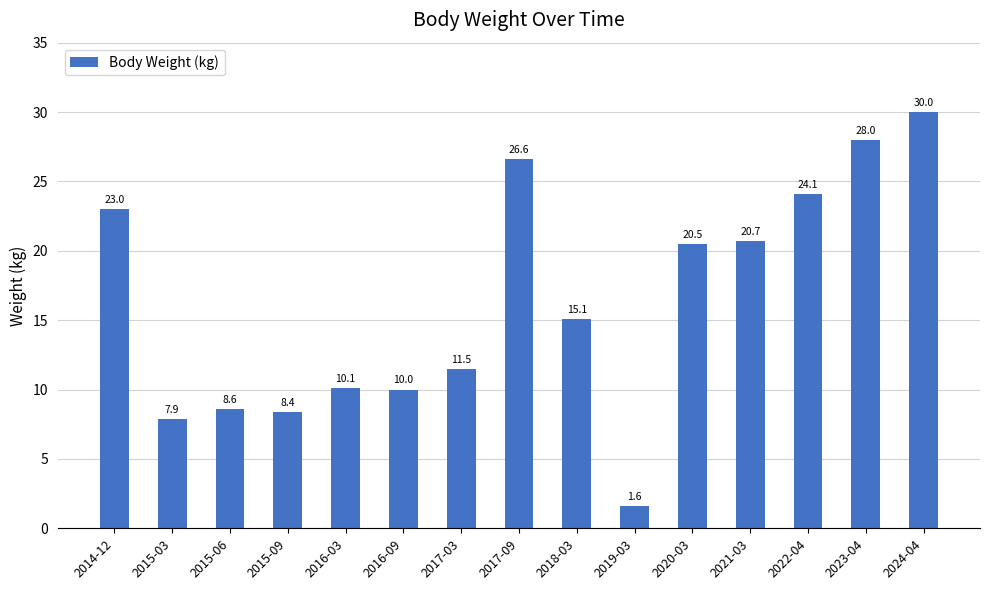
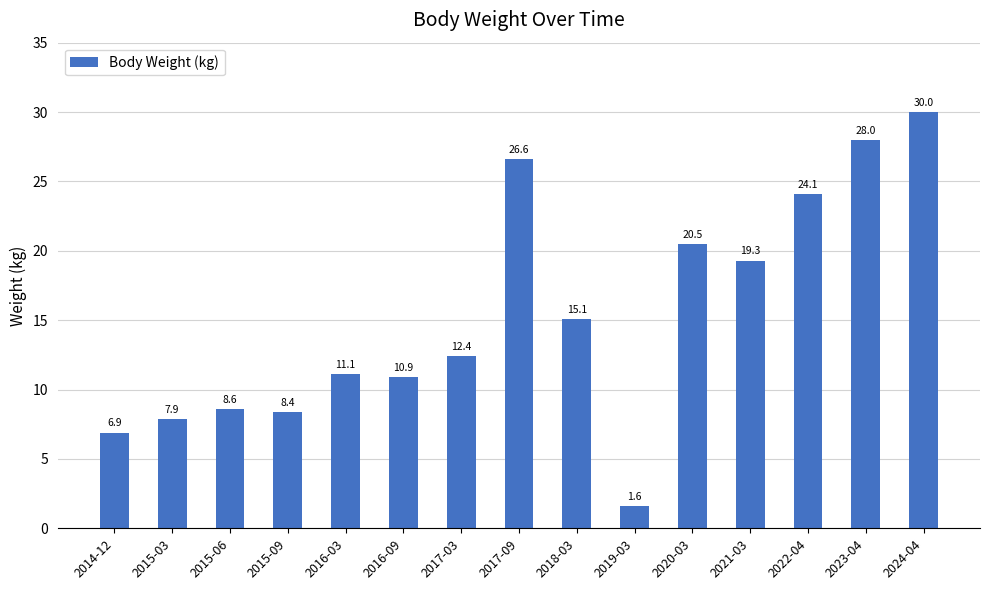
2014-12: 23.0 -> 6.9
2016-03: 10.1 -> 11.1
2016-09: 10.0 -> 10.9
2017-03: 11.5 -> 12.4
2021-03: 20.7 -> 19.3
